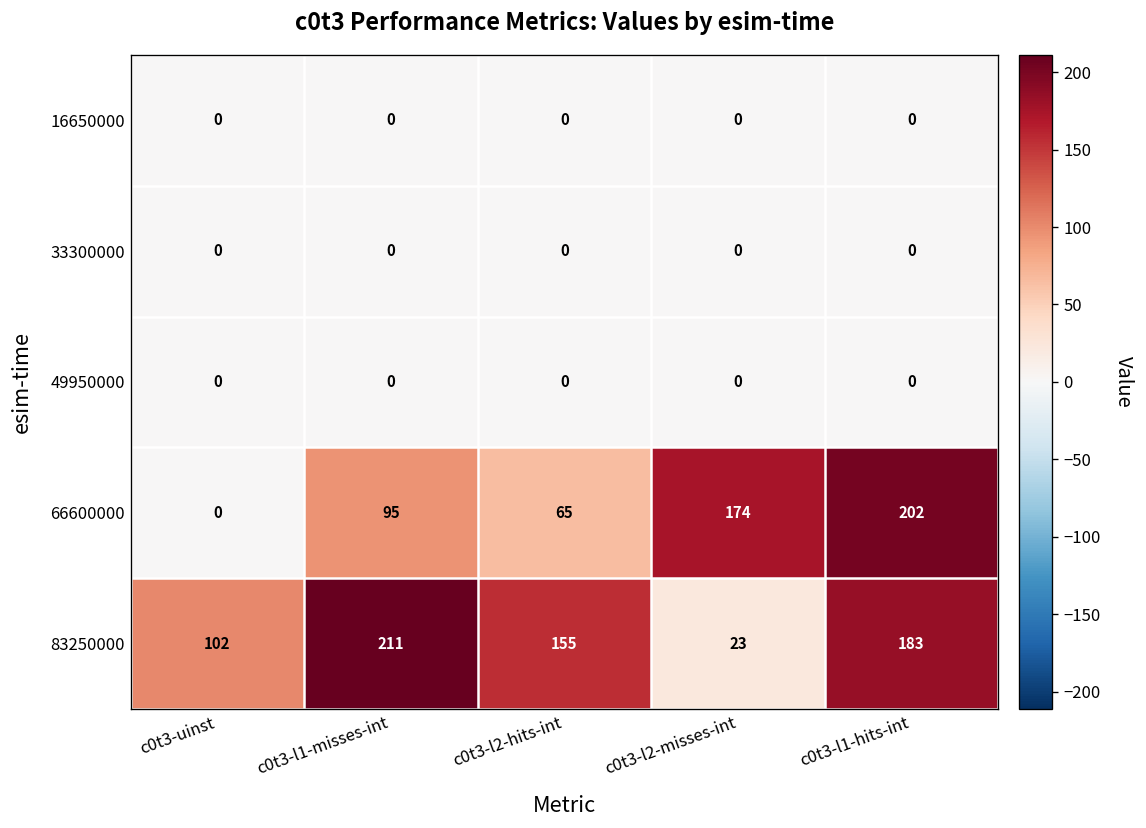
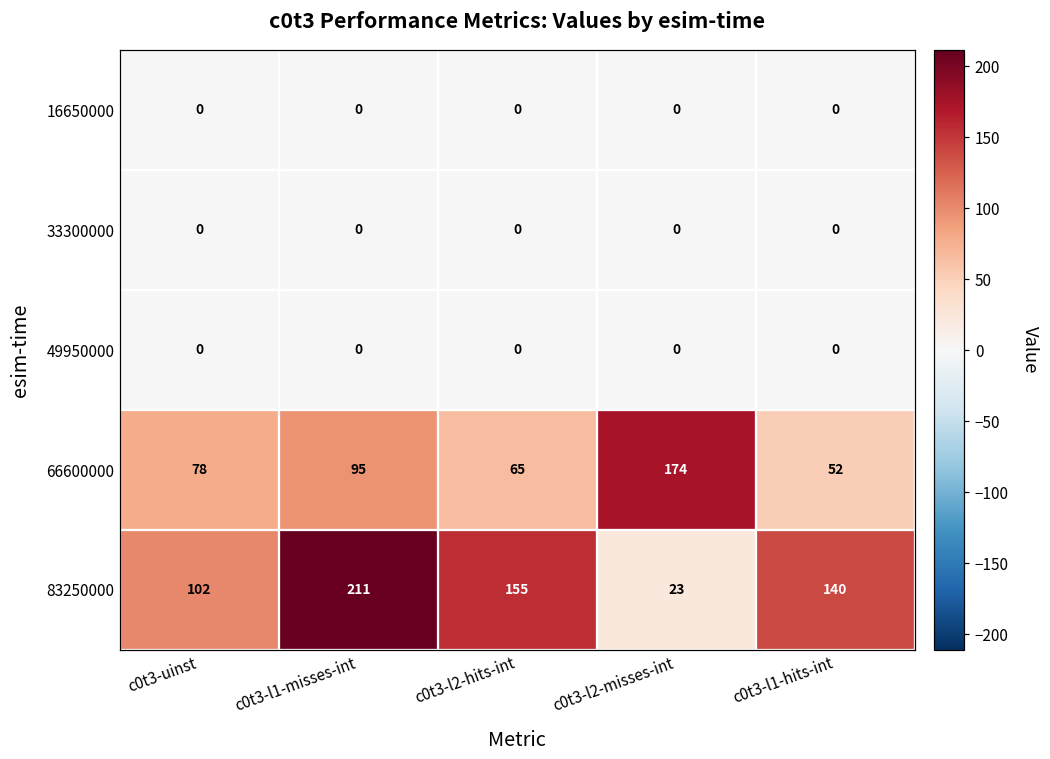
66600000, c0t3-uinst: 0 -> 78
66600000, c0t3-l1-hits-int: 202 -> 52
83250000, c0t3-l1-hits-int: 183 -> 140
